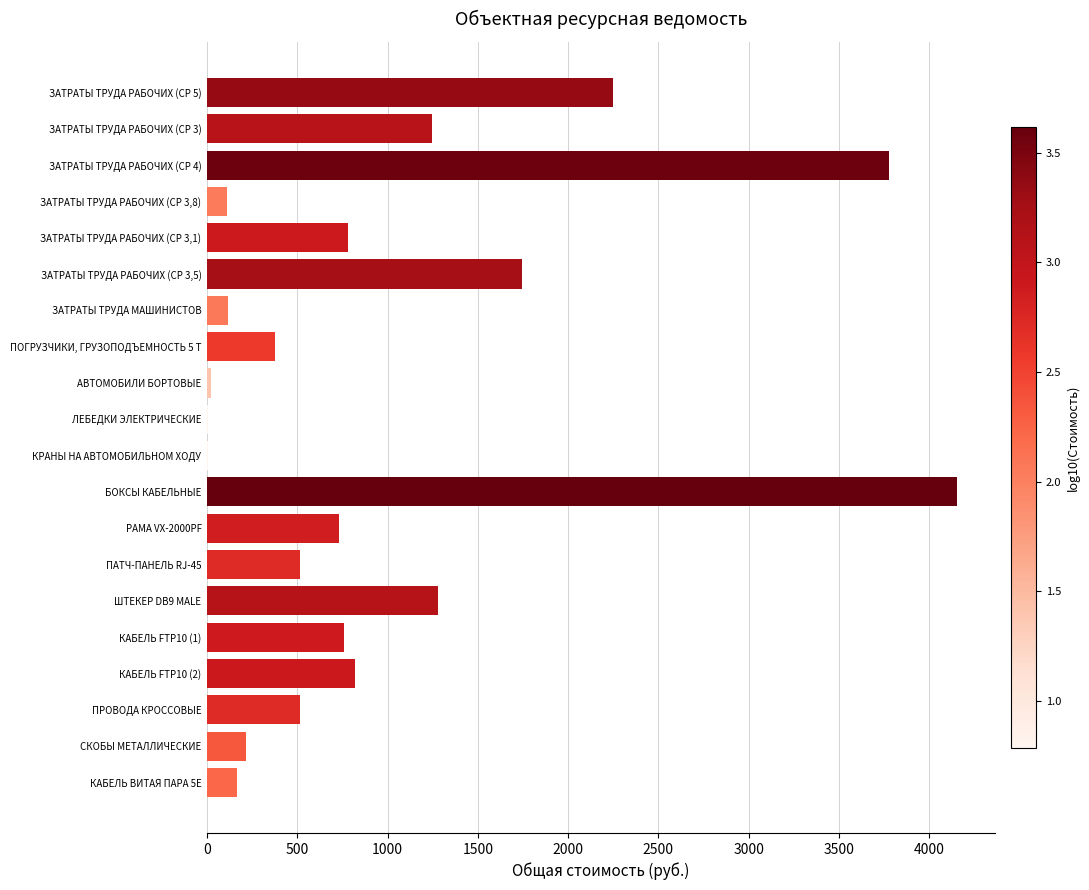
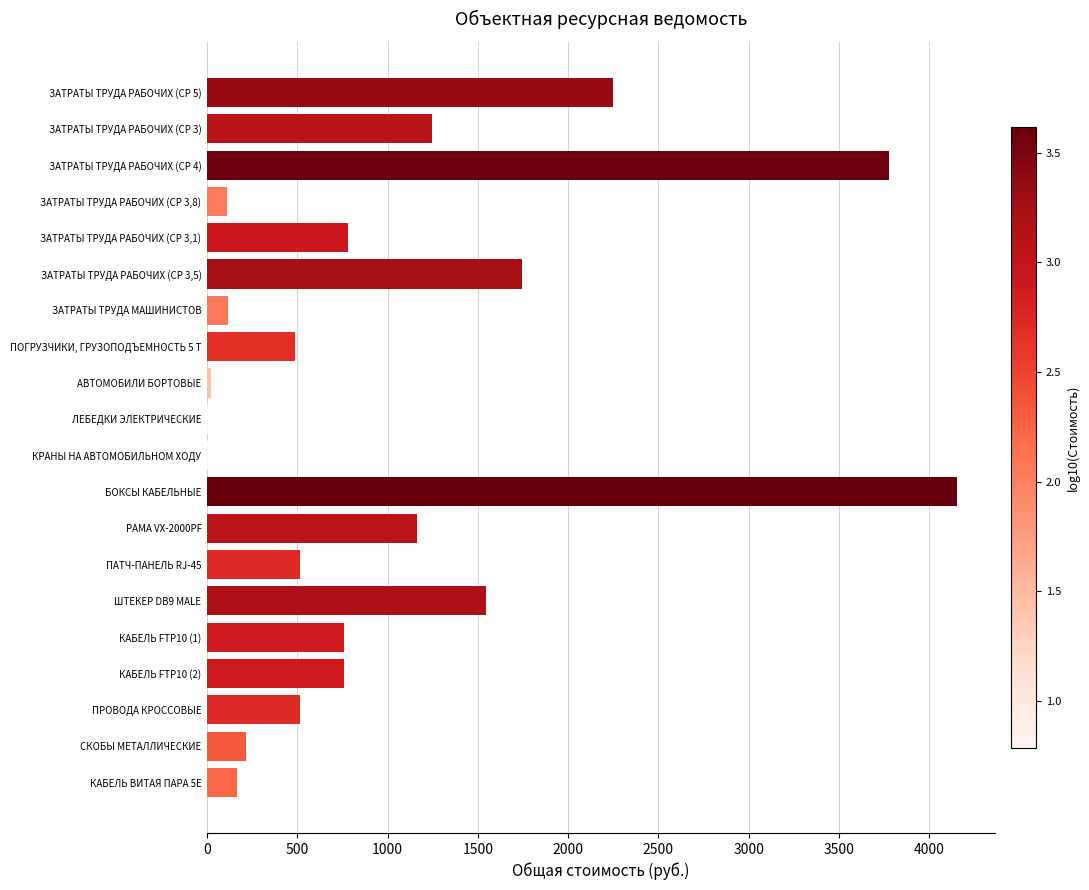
ПОГРУЗЧИКИ, ГРУЗОПОДЪЕМНОСТЬ 5 Т: 380 -> 490
РАМА VX-2000PF: 730 -> 1160
ШТЕКЕР DB9 MALE: 1280 -> 1540
КАБЕЛЬ FTP10 (2): 820 -> 760
